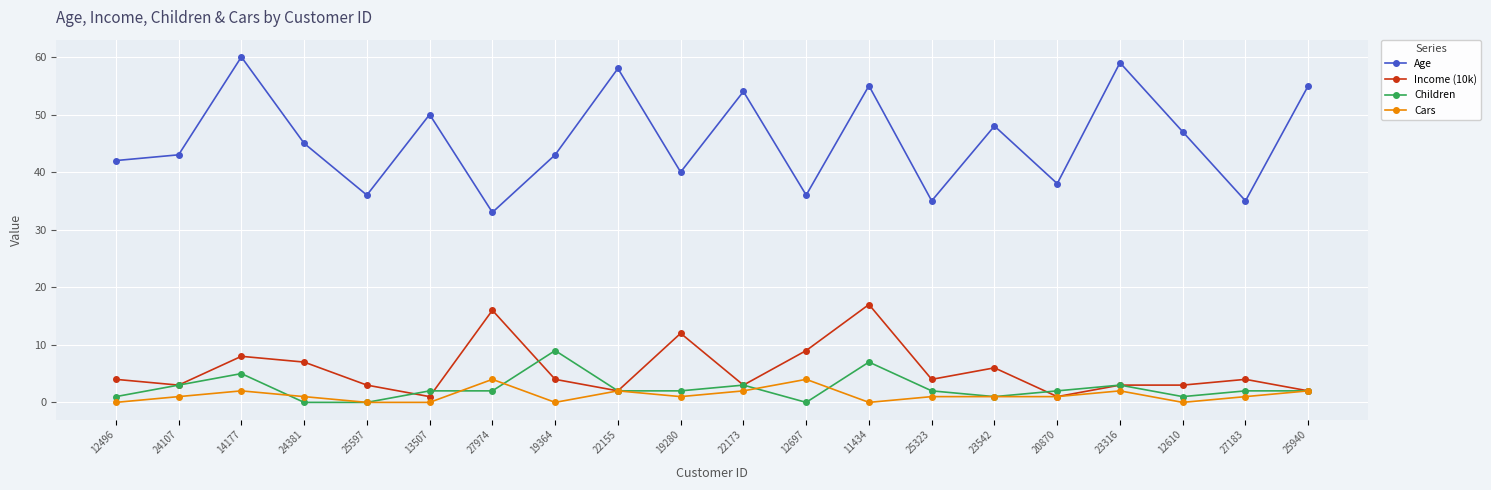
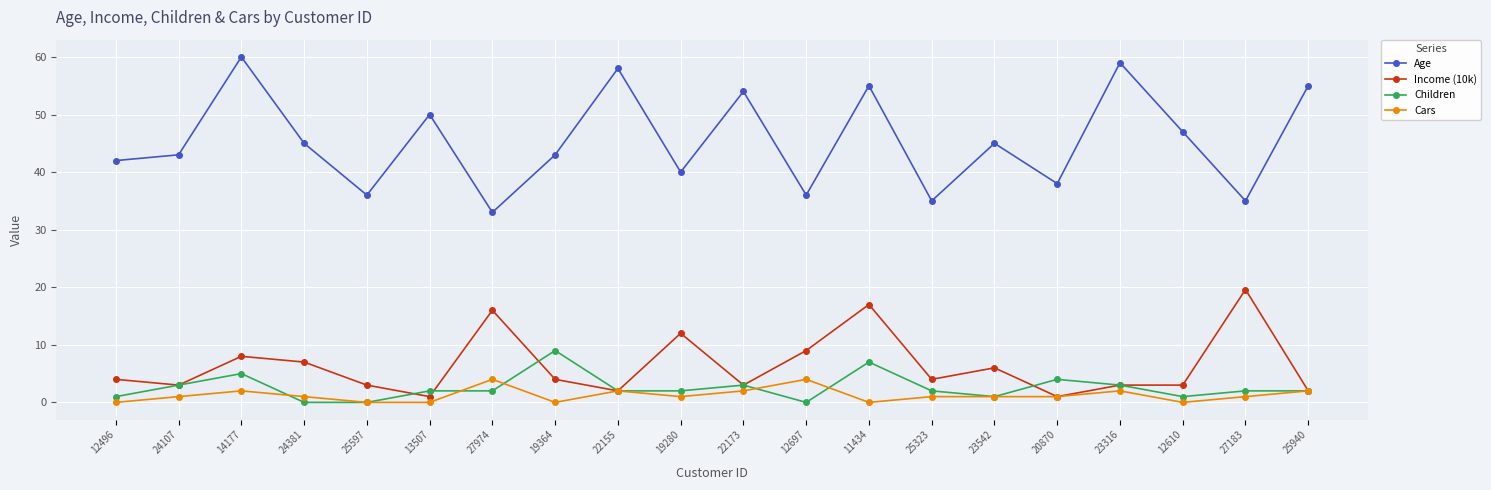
Age, 23542: 48 -> 45
Children, 20870: 2 -> 4
Income (10k), 27183: 4 -> 20
